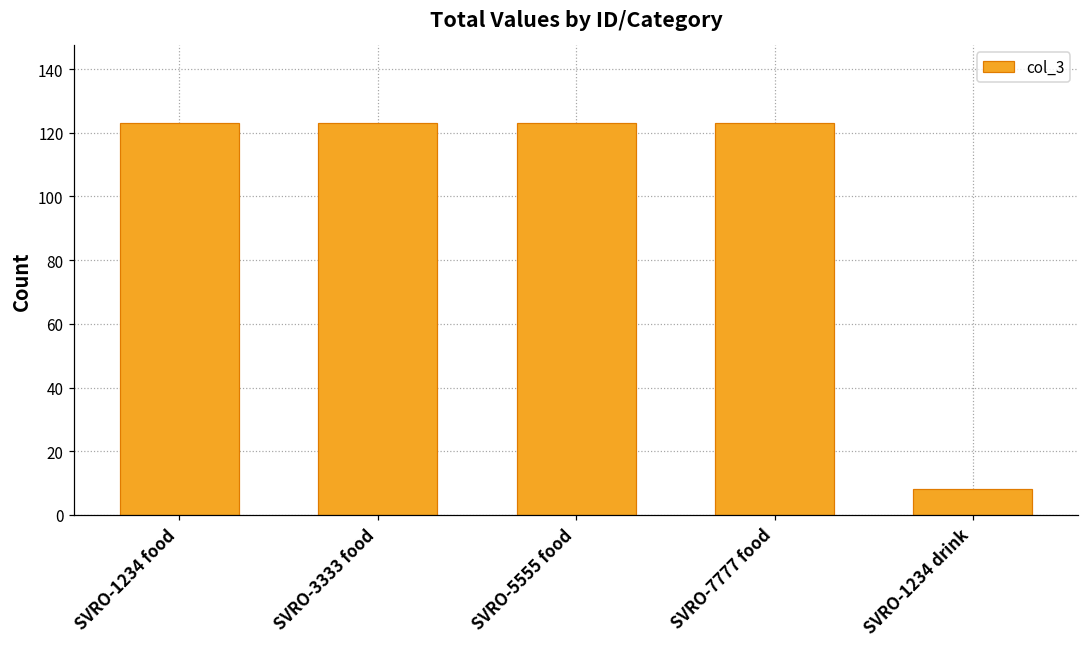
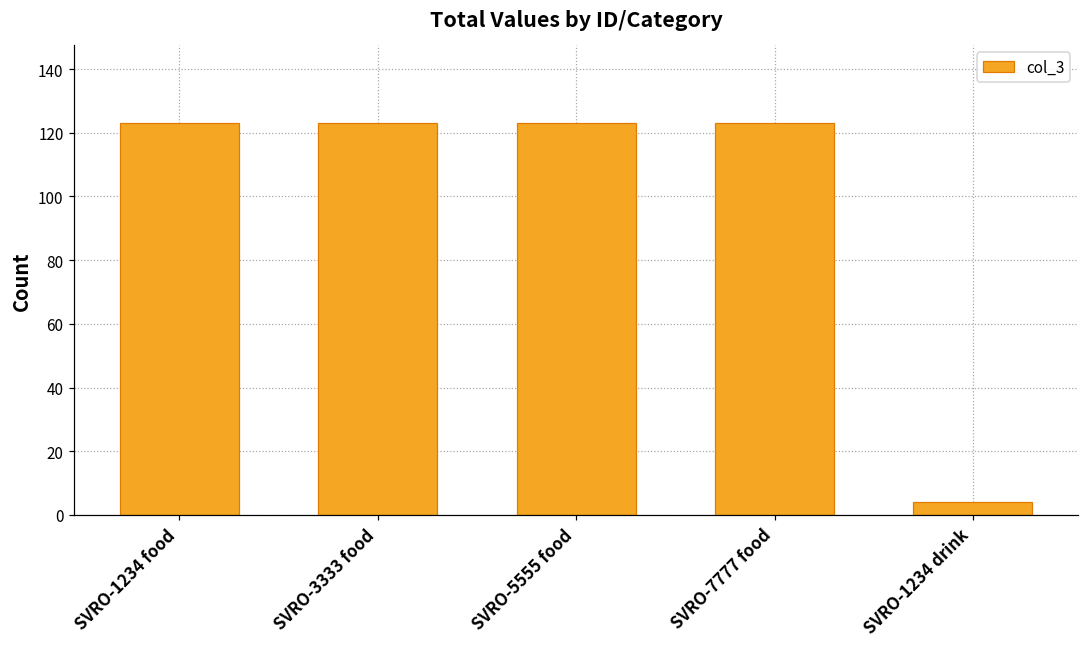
SVRO-1234 drink: 8 -> 4
